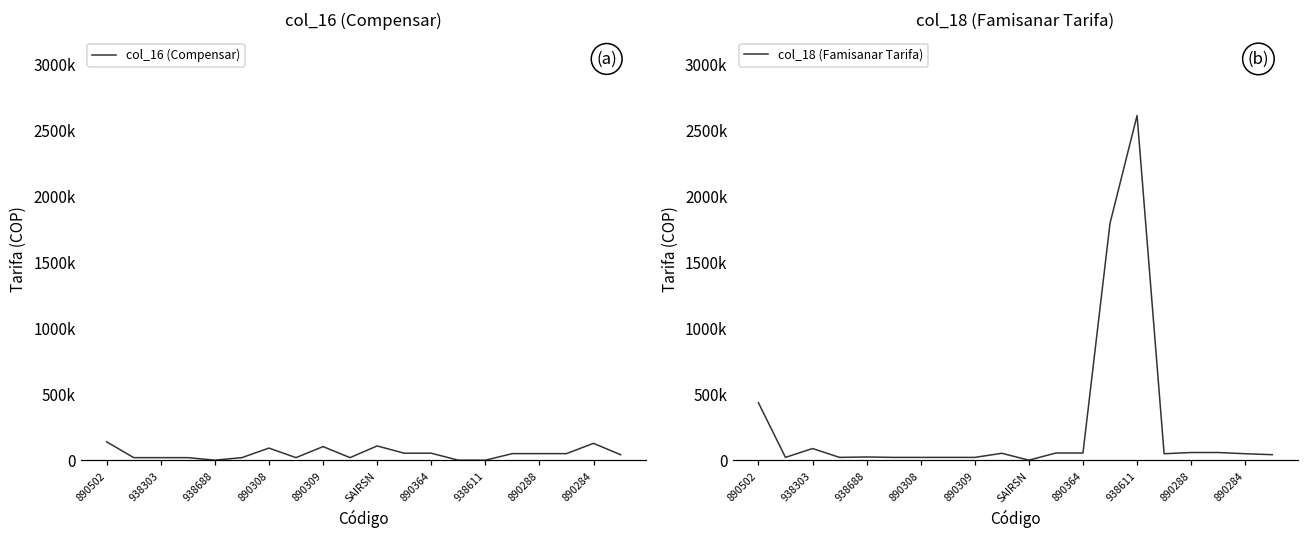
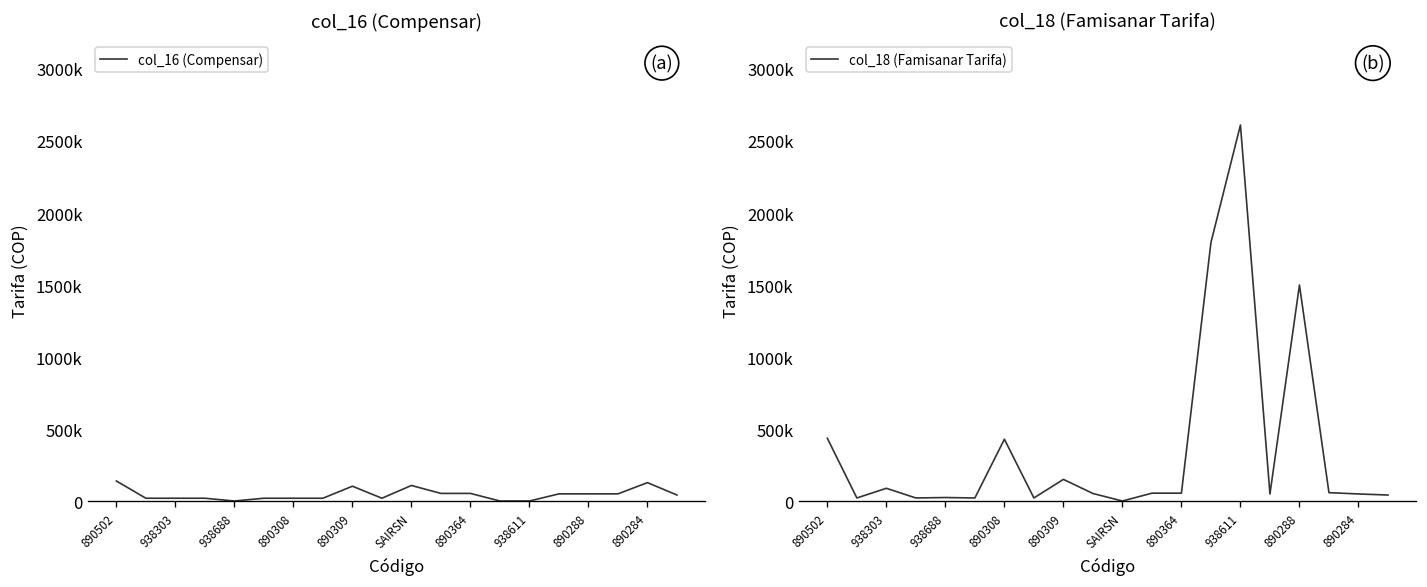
col_16 (Compensar), 890308: 90000 -> 20000
col_18 (Famisanar Tarifa), 890308: 20000 -> 430000
col_18 (Famisanar Tarifa), 890309: 20000 -> 150000
col_18 (Famisanar Tarifa), 890288: 60000 -> 1500000
